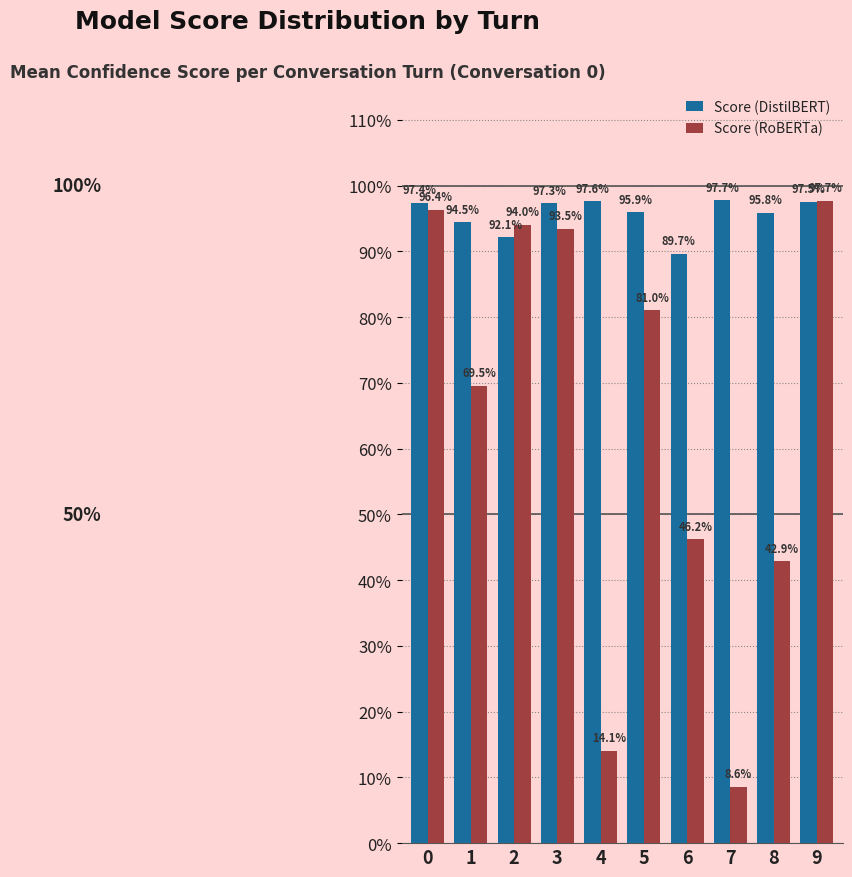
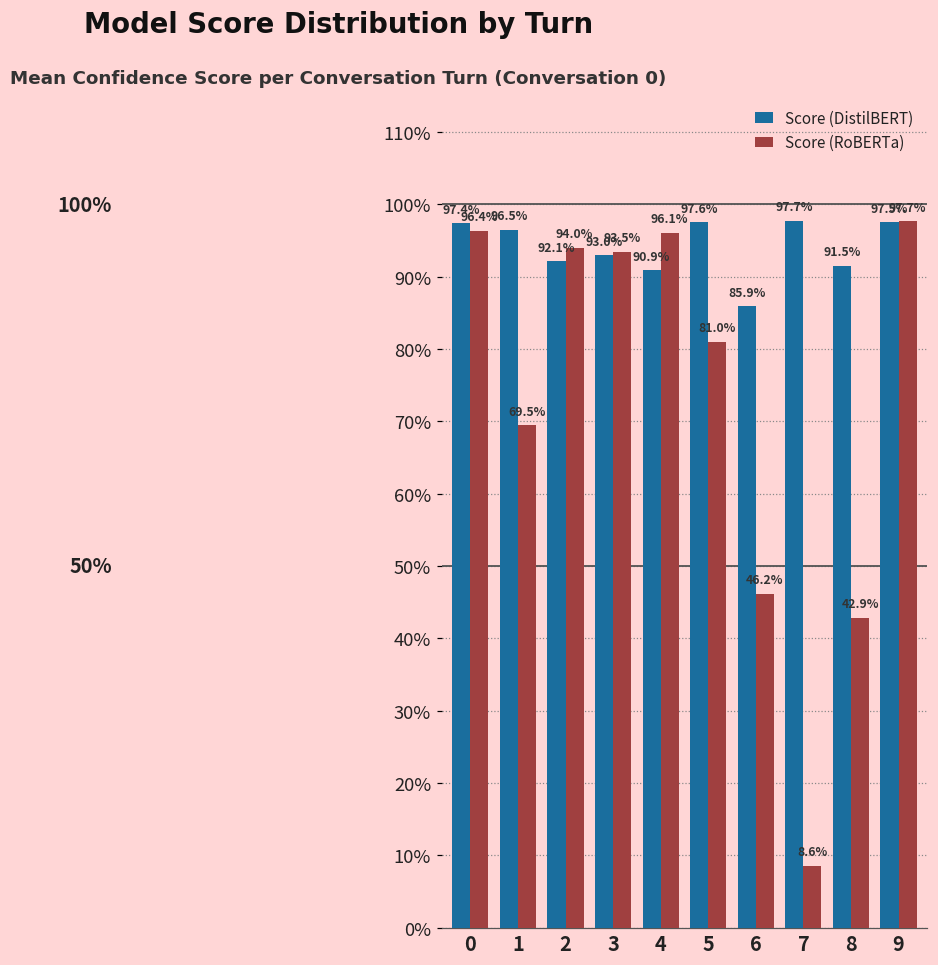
Score (DistilBERT), 1: 94.5% -> 96.5%
Score (DistilBERT), 3: 97.3% -> 93.0%
Score (DistilBERT), 4: 97.6% -> 90.9%
Score (RoBERTa), 4: 14.1% -> 96.1%
Score (DistilBERT), 5: 95.9% -> 97.6%
Score (DistilBERT), 6: 89.7% -> 85.9%
Score (DistilBERT), 8: 95.8% -> 91.5%
